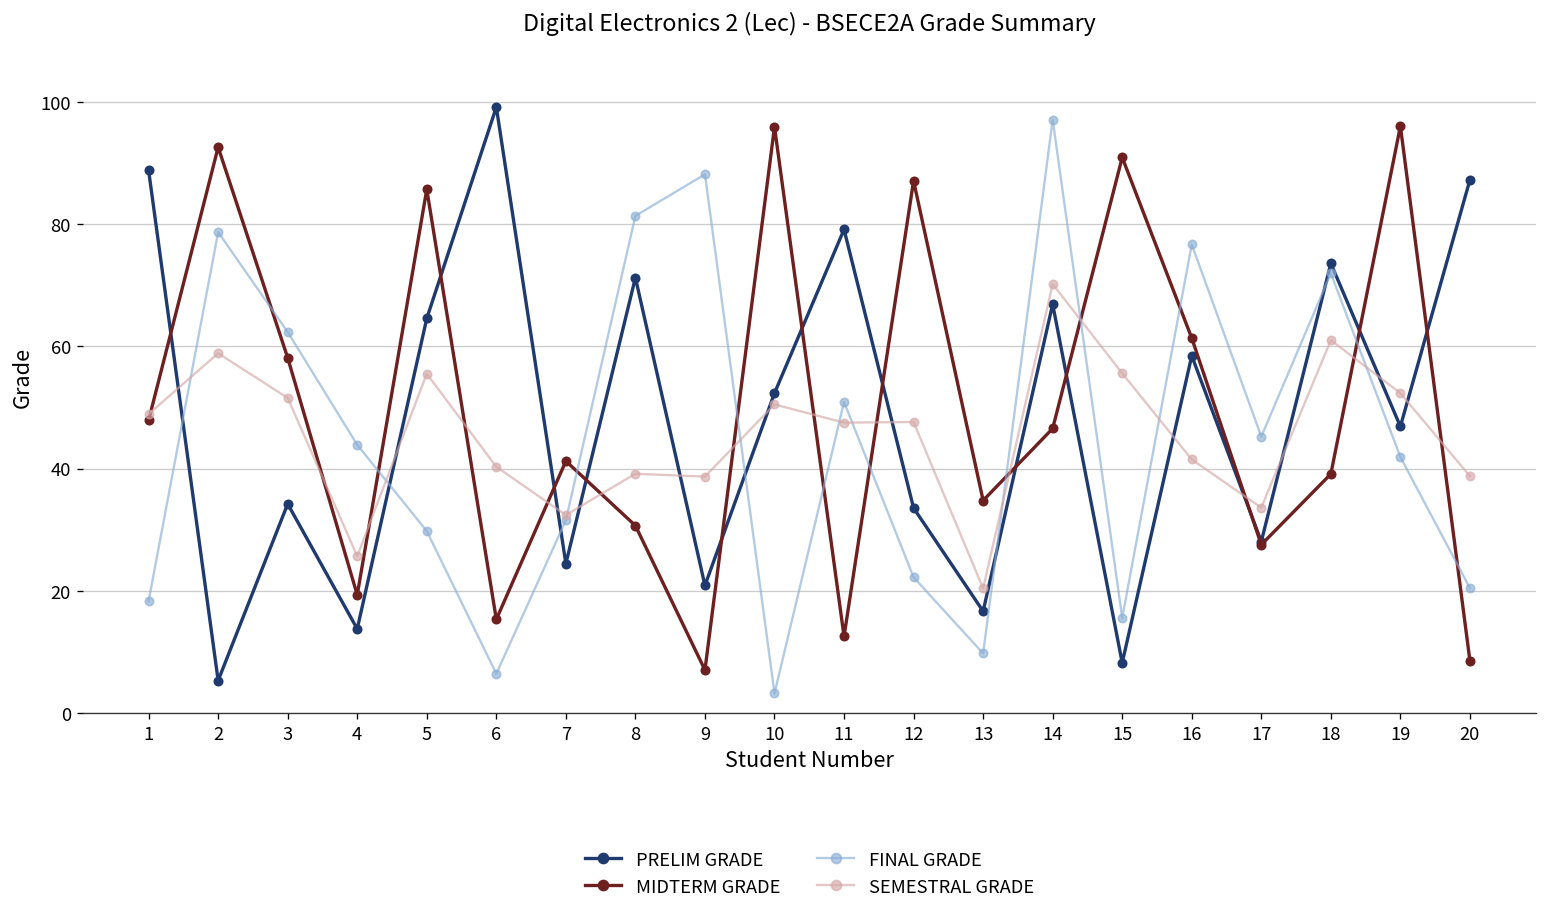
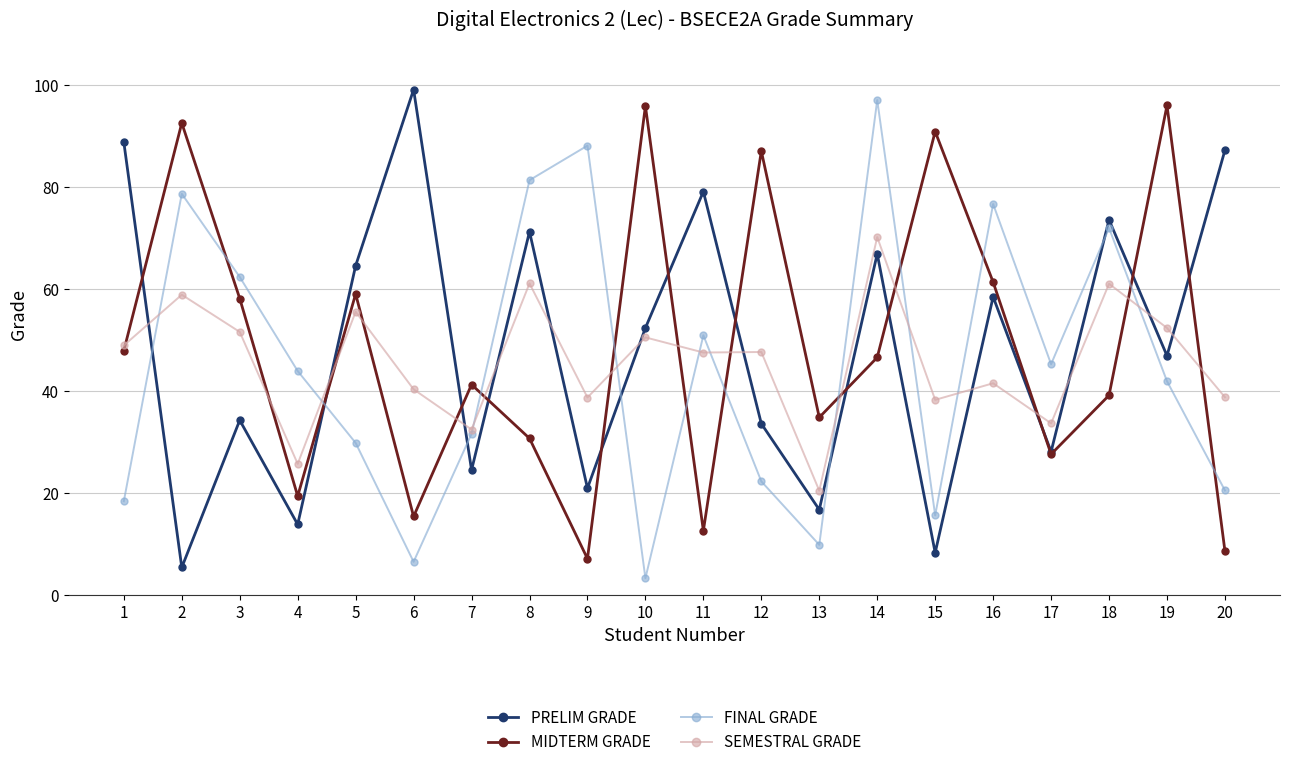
MIDTERM GRADE, 5: 86 -> 59
SEMESTRAL GRADE, 8: 39 -> 61
SEMESTRAL GRADE, 15: 56 -> 38
